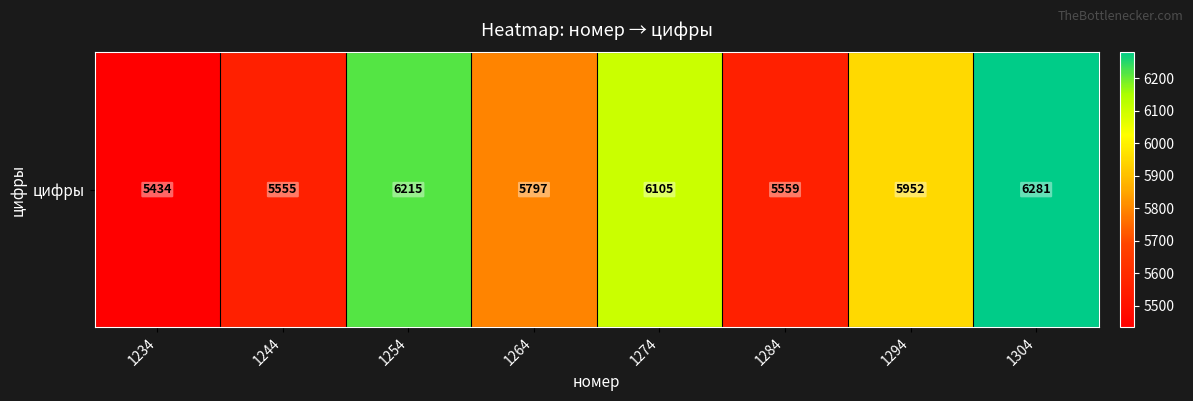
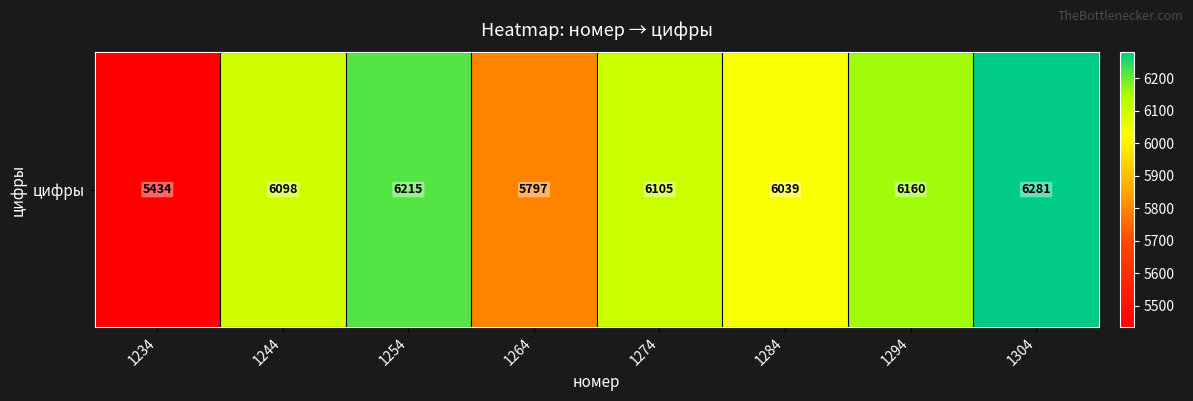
цифры, 1244: 5555 -> 6098
цифры, 1284: 5559 -> 6039
цифры, 1294: 5952 -> 6160
